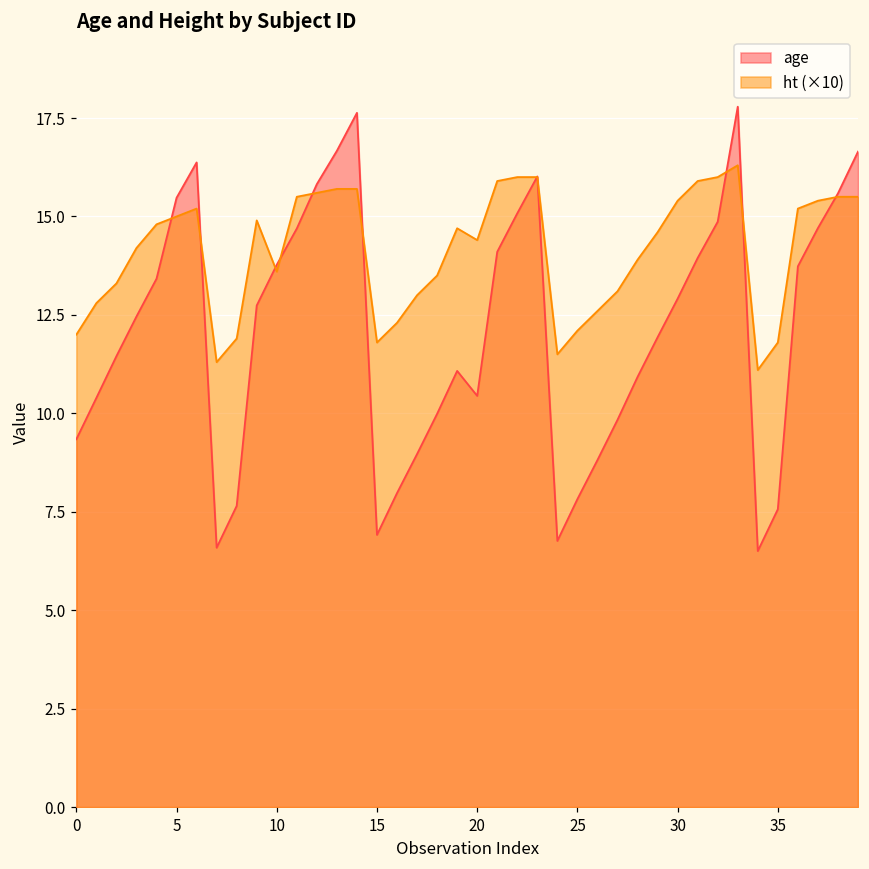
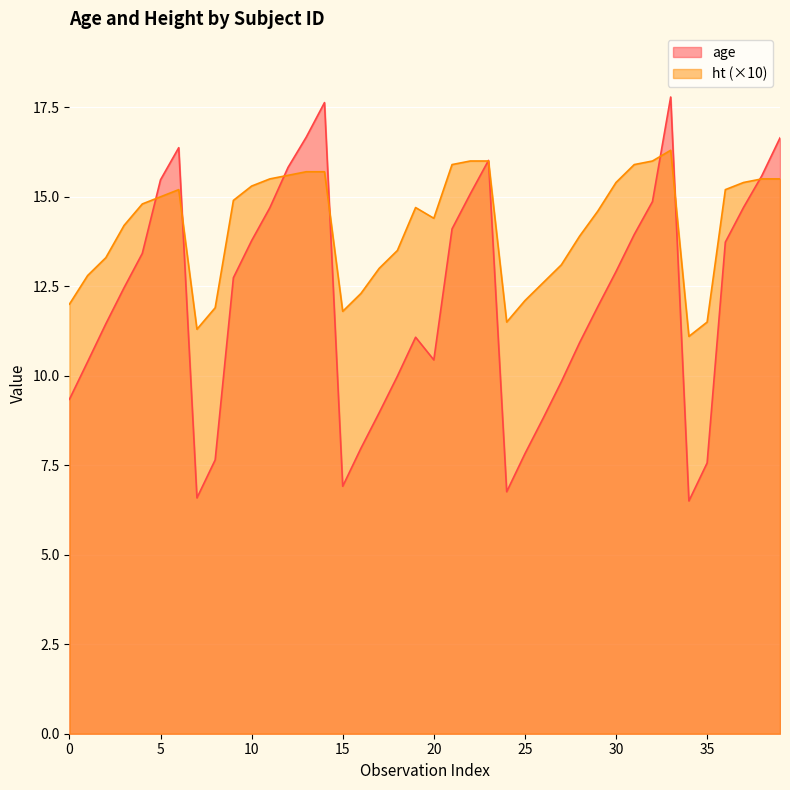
ht (×10), 10: 13.6 -> 15.3
ht (×10), 35: 11.8 -> 11.5
